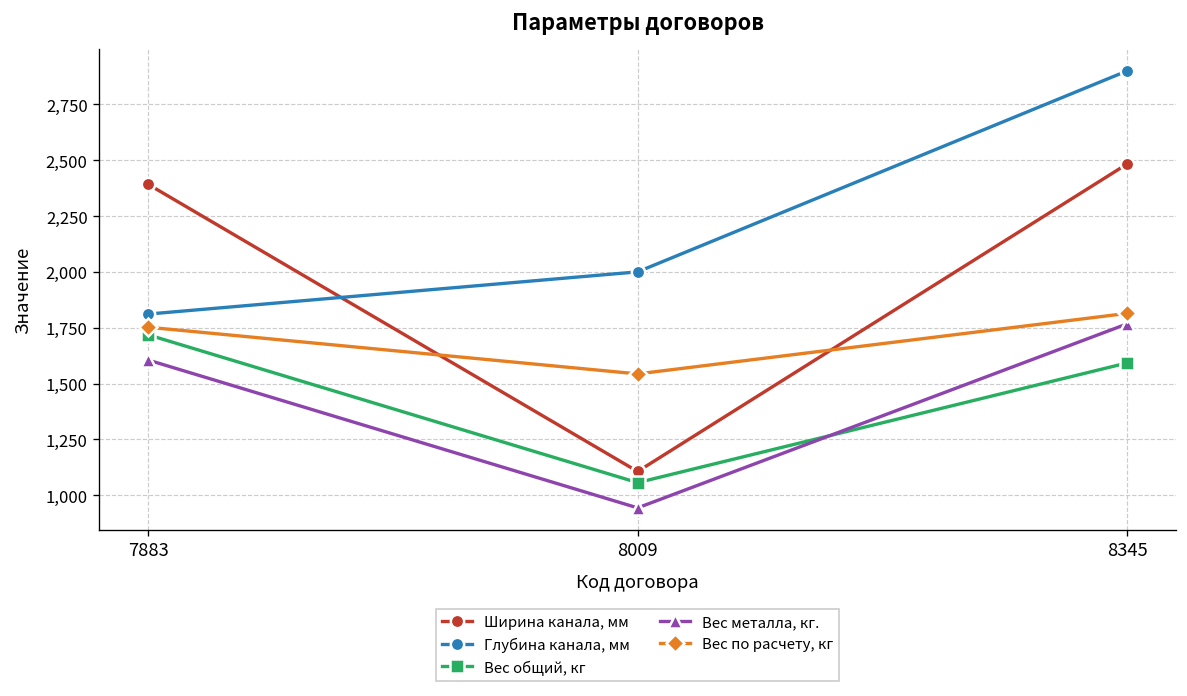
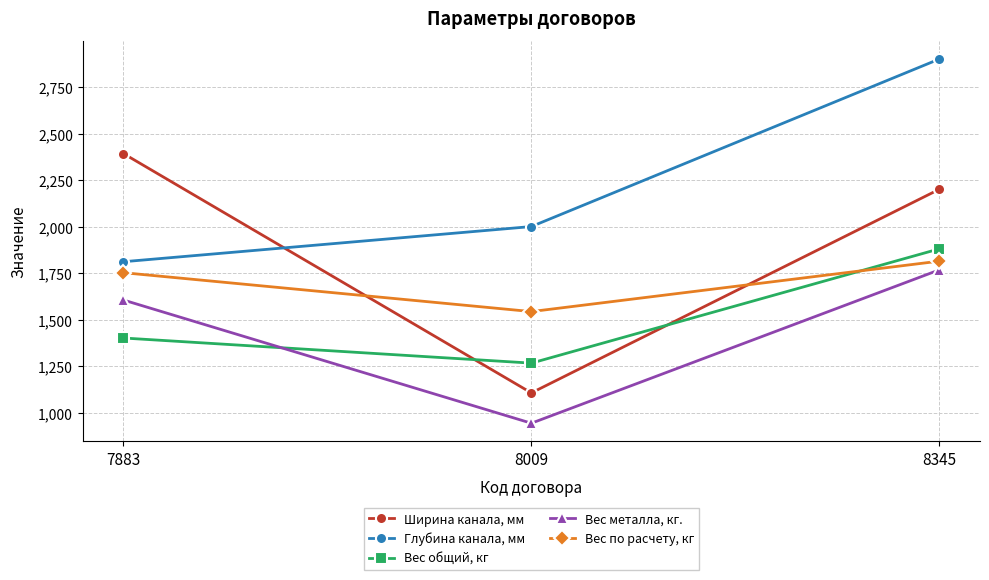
Вес общий, кг, 7883: 1,720 -> 1,400
Вес общий, кг, 8009: 1,060 -> 1,270
Ширина канала, мм, 8345: 2,480 -> 2,200
Вес общий, кг, 8345: 1,590 -> 1,880
